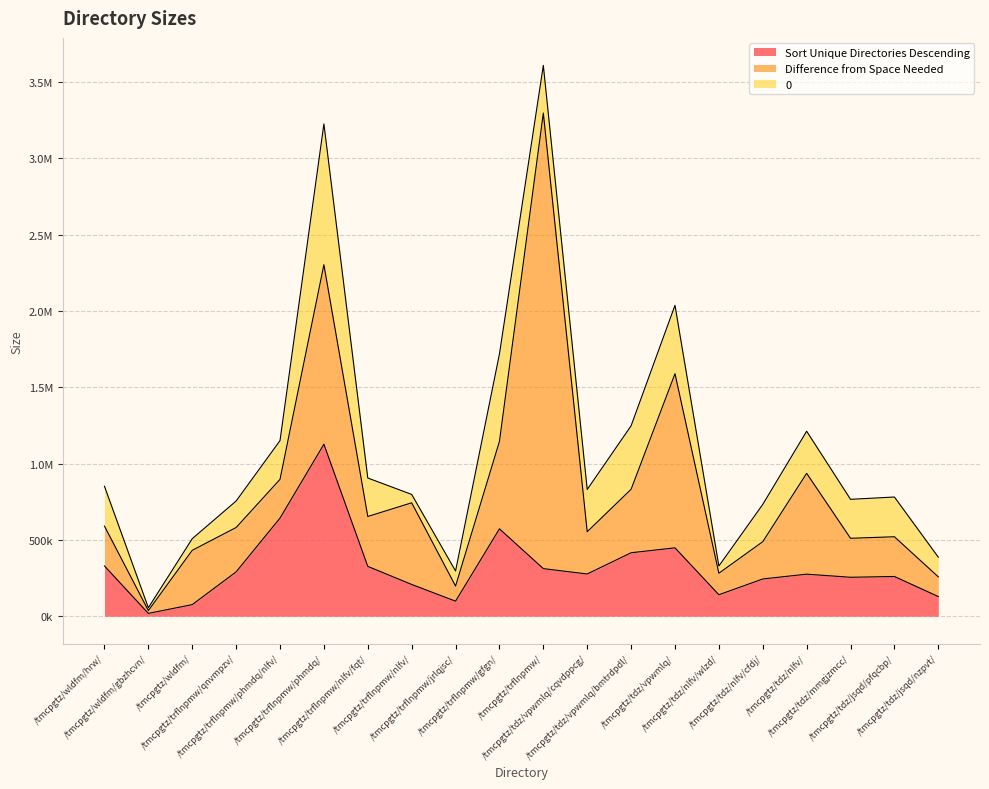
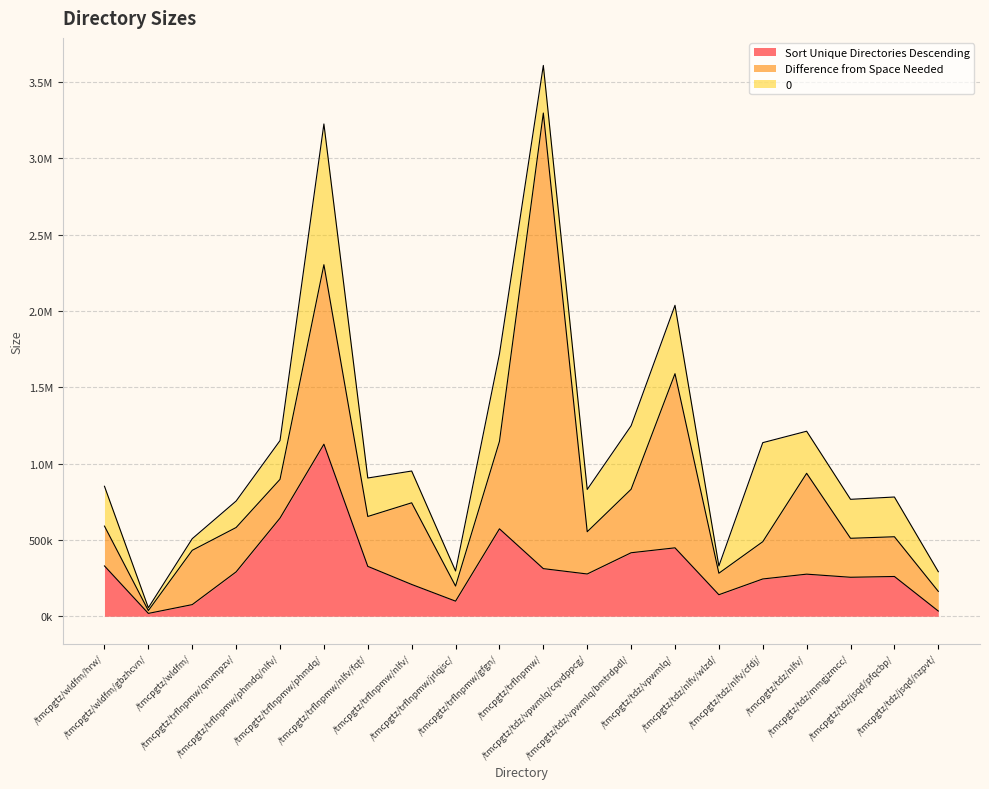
0, /tmcpgtz/trflnpmw/nlfv/: 50000 -> 210000
0, /tmcpgtz/tdz/nlfv/cfdj/: 240000 -> 650000
Sort Unique Directories Descending, /tmcpgtz/tdz/jsqd/nzpvt/: 130000 -> 30000
